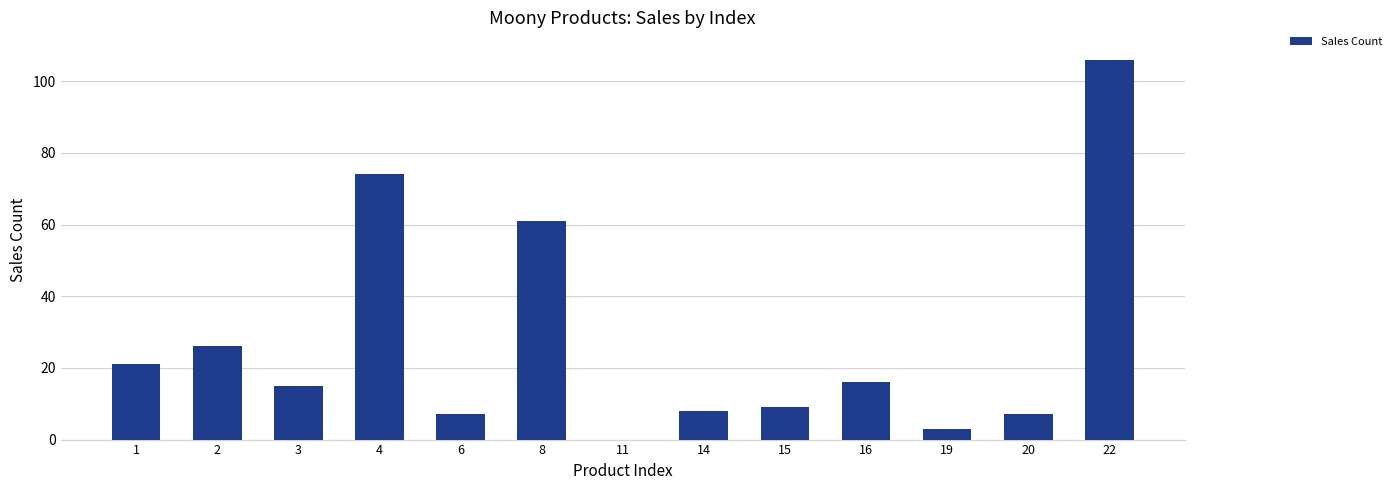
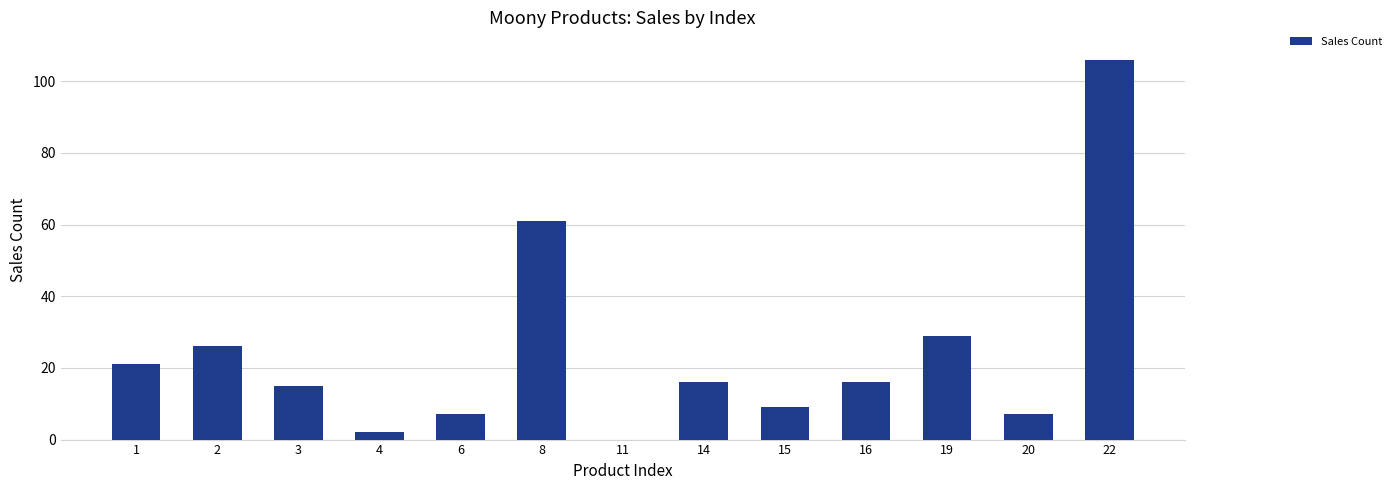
4: 74 -> 2
14: 8 -> 16
19: 3 -> 29
